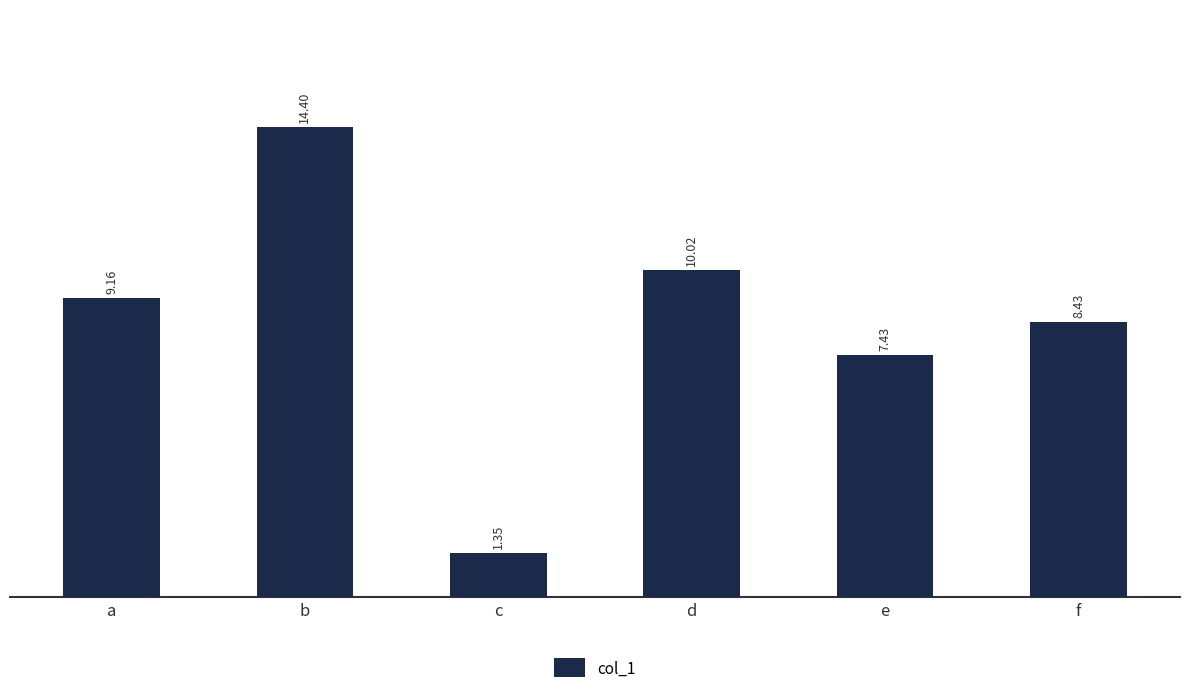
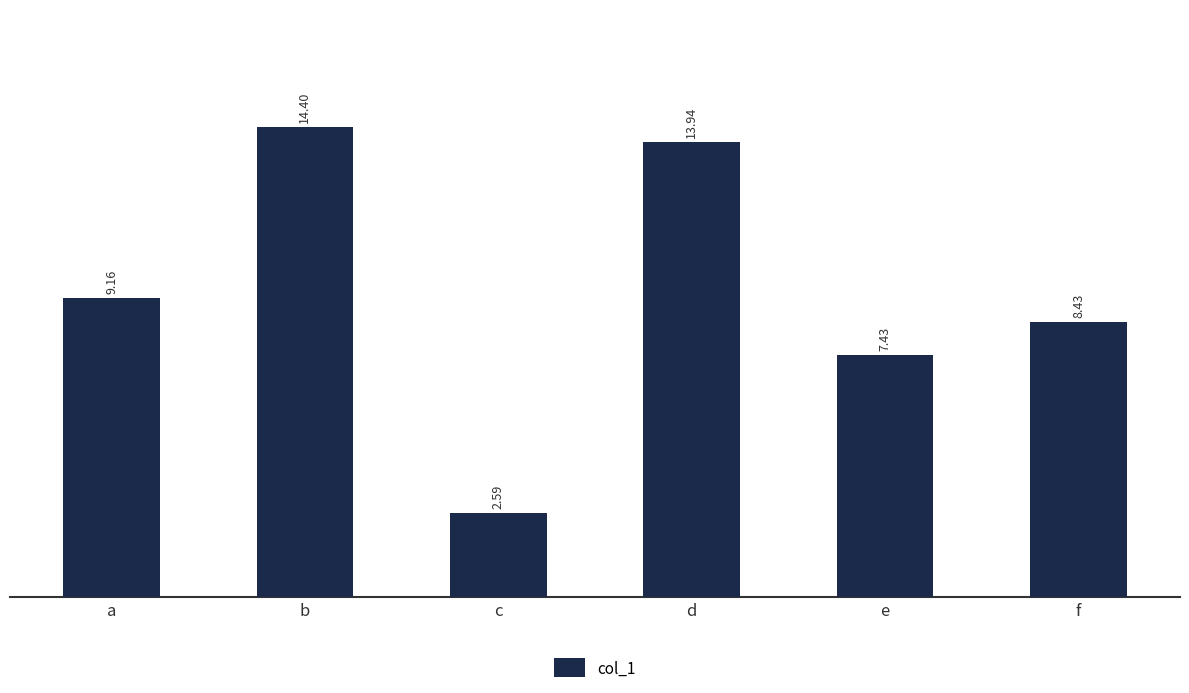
c: 1.35 -> 2.59
d: 10.02 -> 13.94
